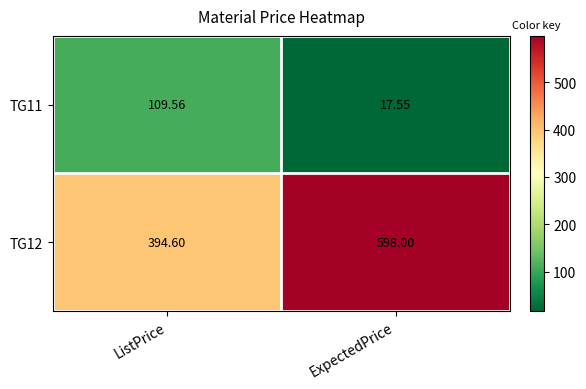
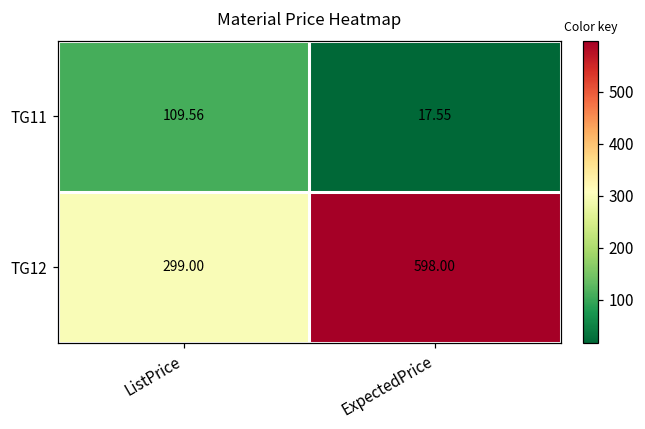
TG12, ListPrice: 394.60 -> 299.00
